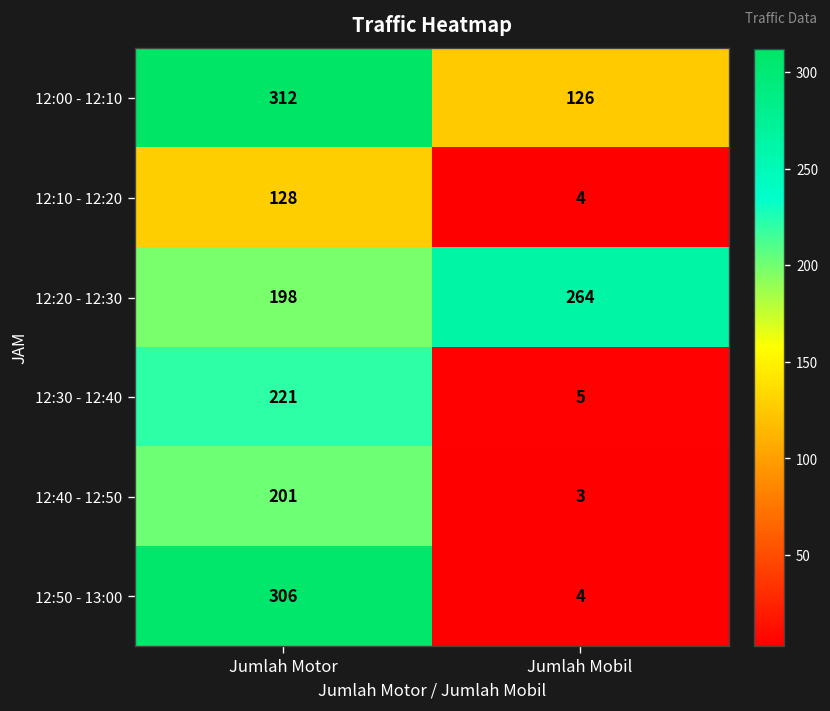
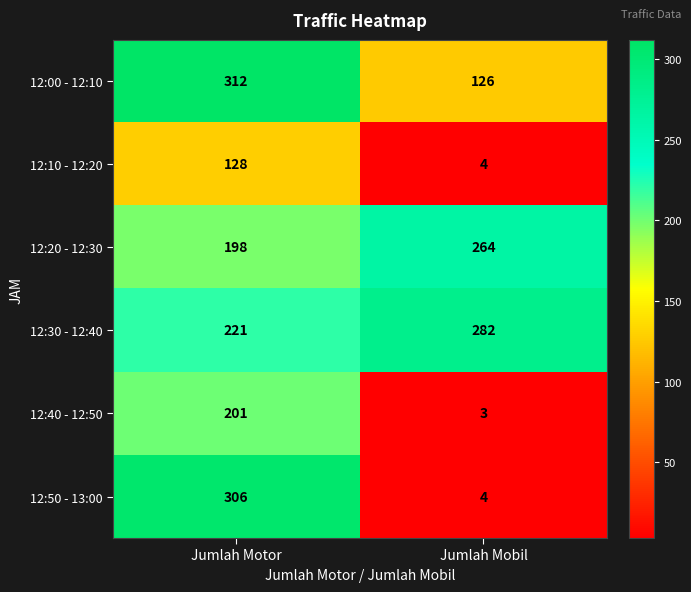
12:30 - 12:40, Jumlah Mobil: 5 -> 282
